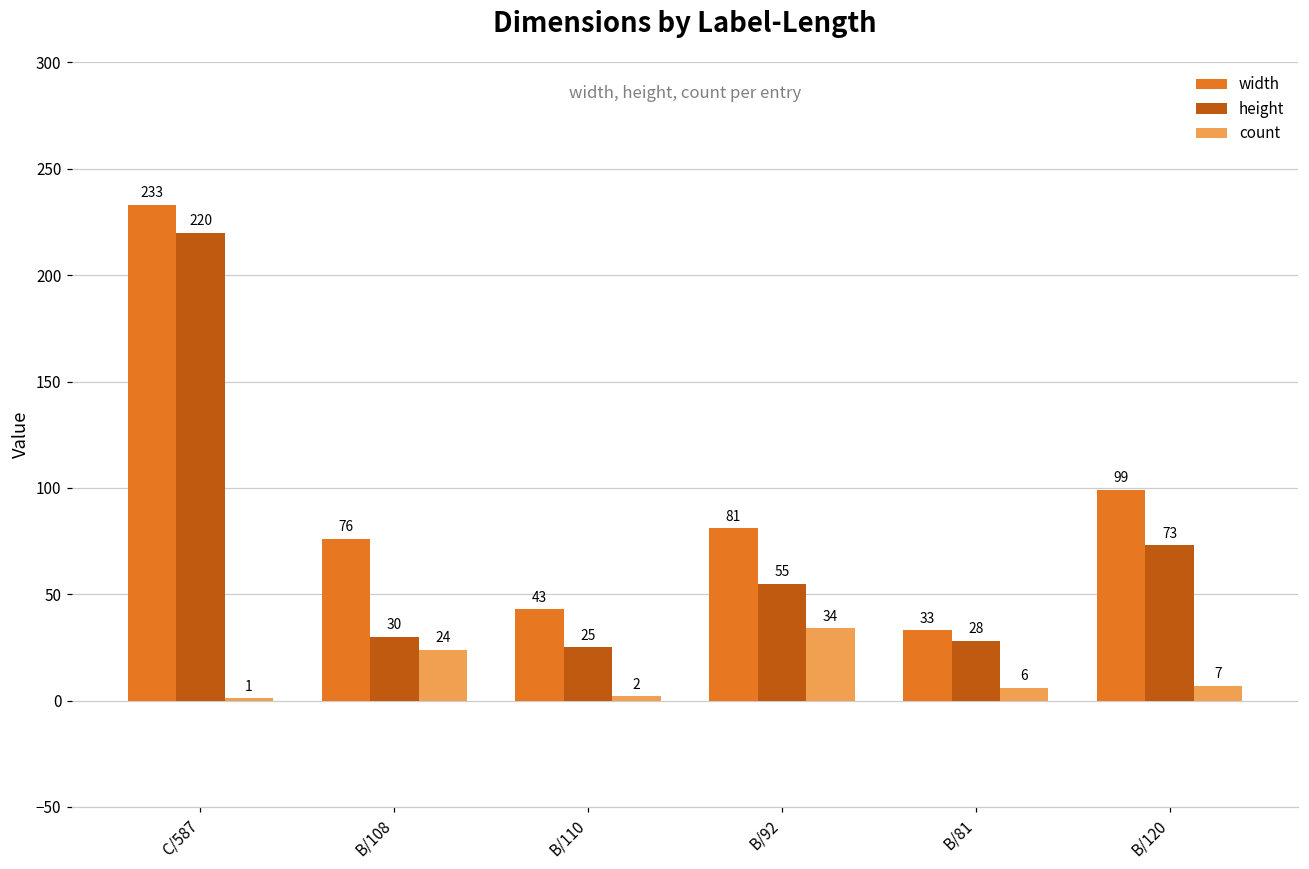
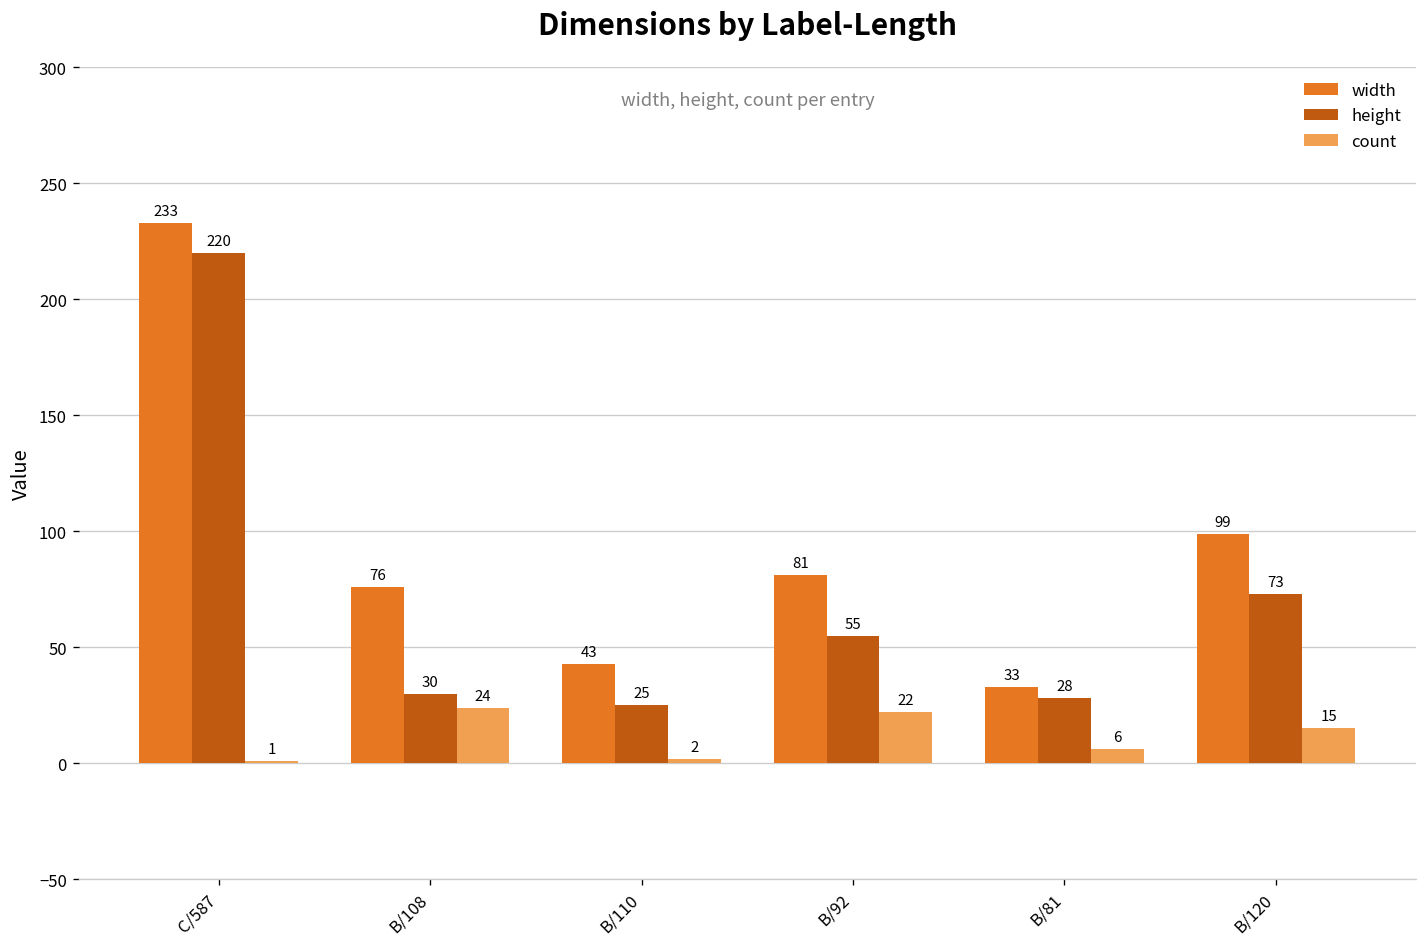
count, B/92: 34 -> 22
count, B/120: 7 -> 15
